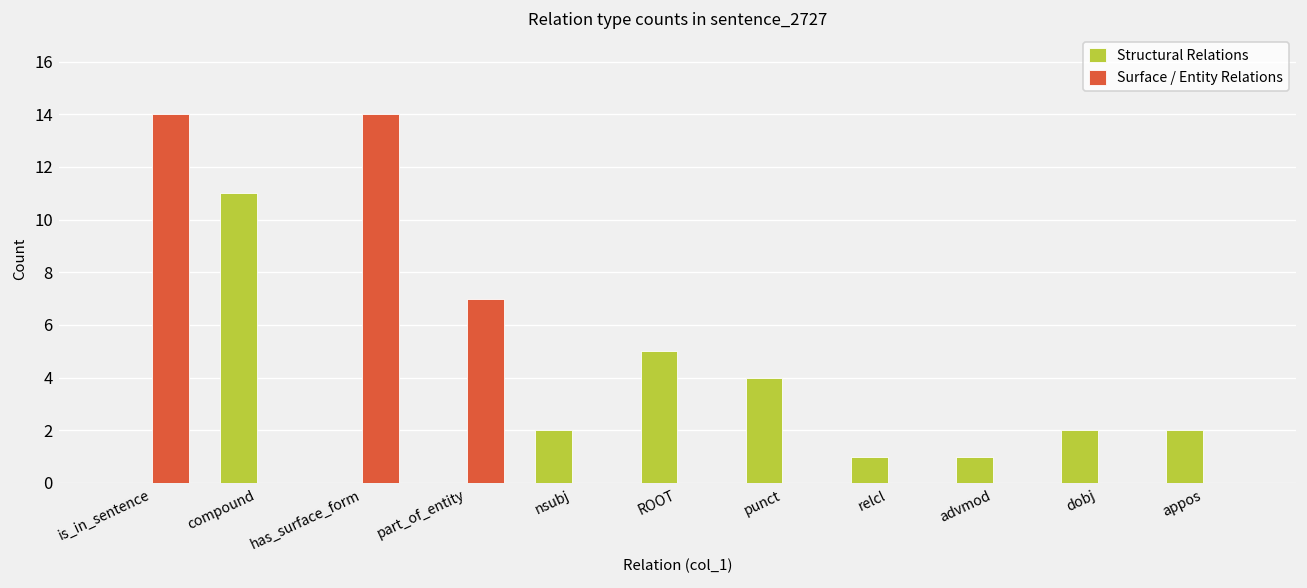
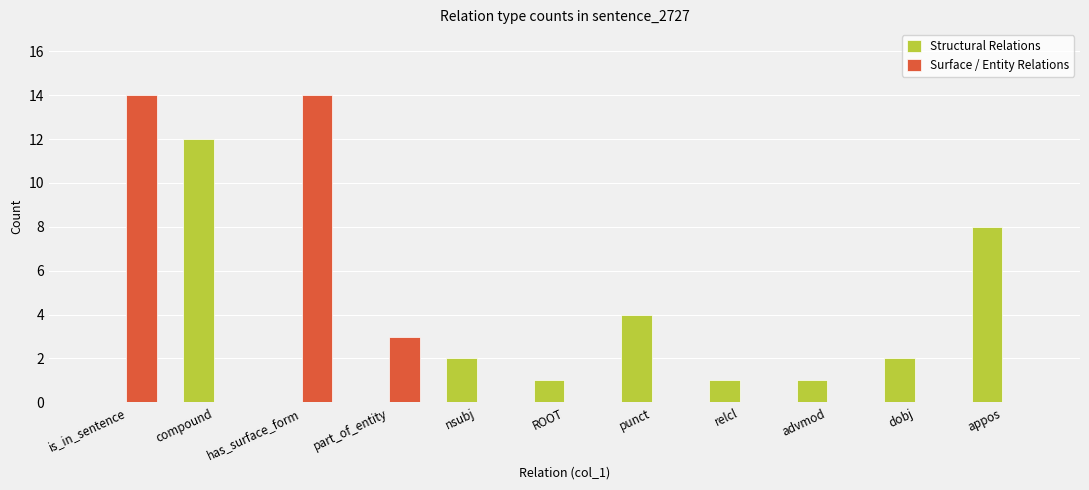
Structural Relations, compound: 11 -> 12
Surface / Entity Relations, part_of_entity: 7 -> 3
Structural Relations, ROOT: 5 -> 1
Structural Relations, appos: 2 -> 8
